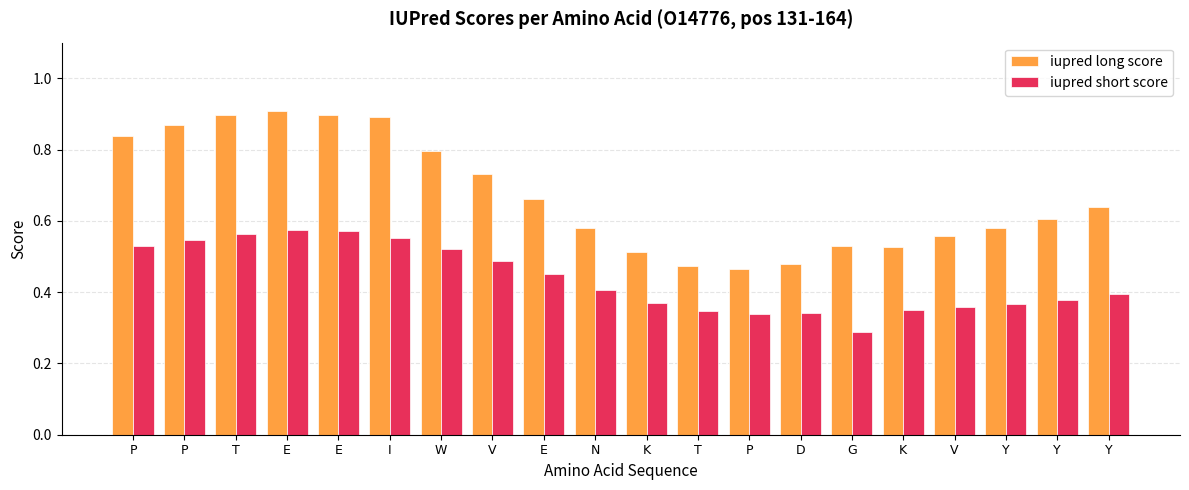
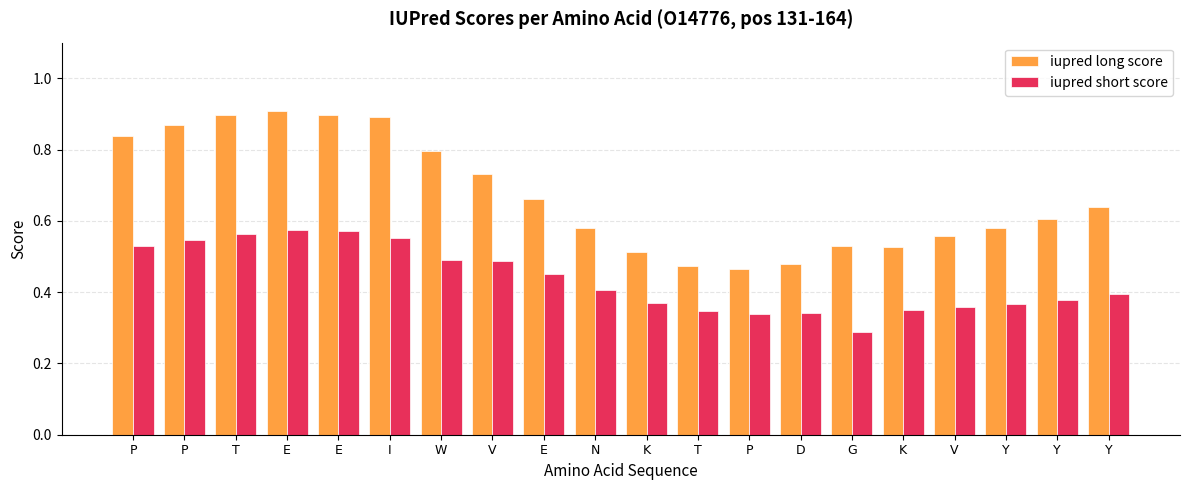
iupred short score, W: 0.52 -> 0.49
